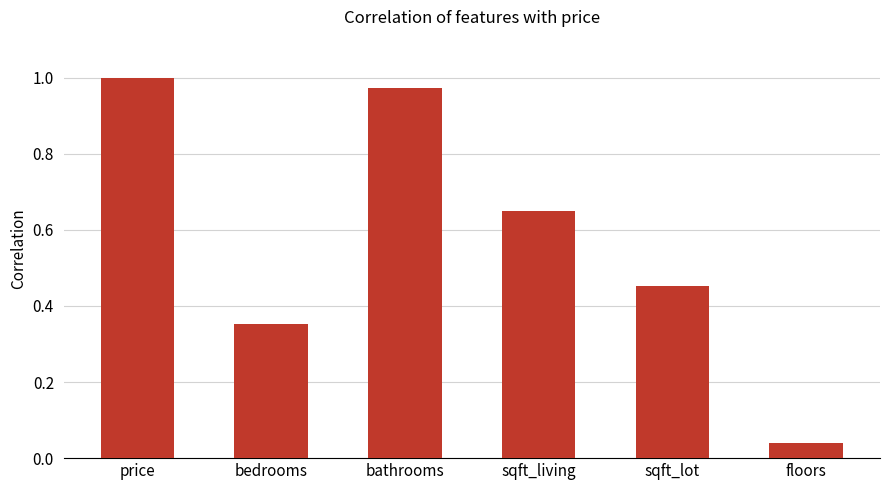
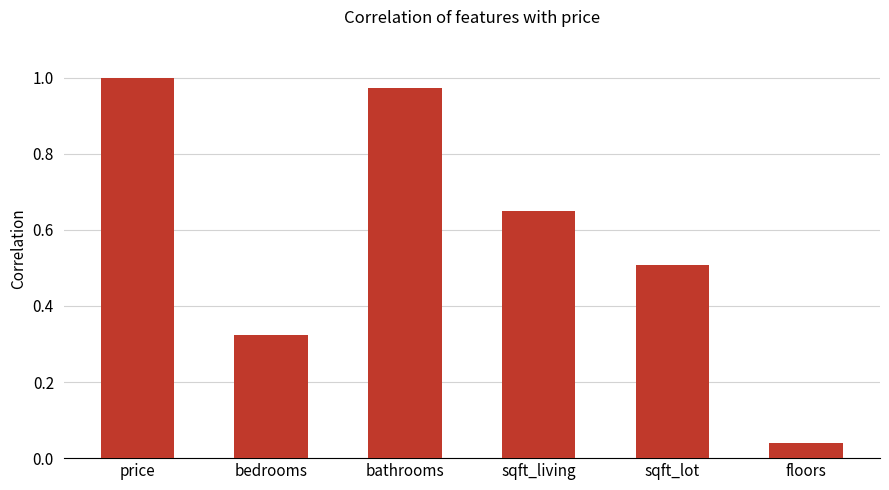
bedrooms: 0.35 -> 0.32
sqft_lot: 0.45 -> 0.51
